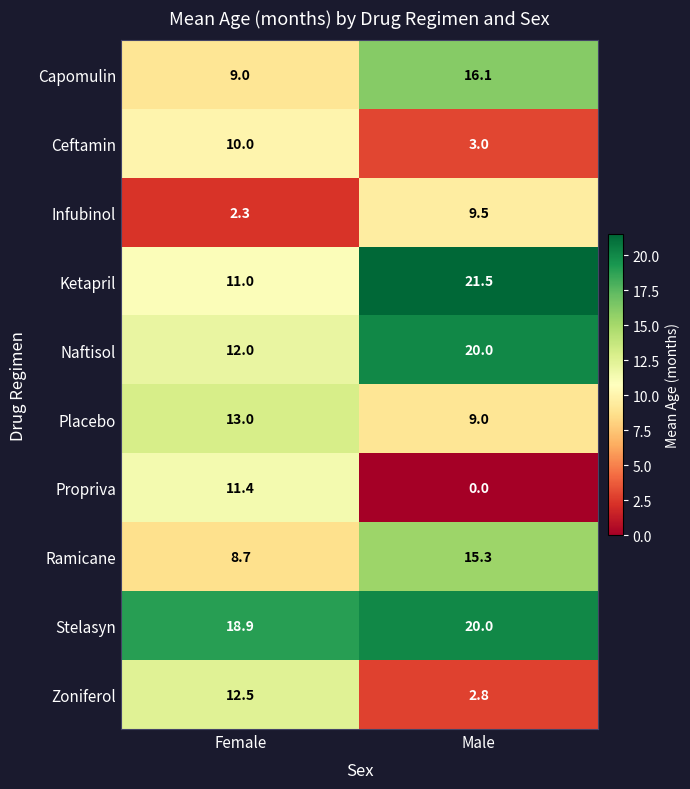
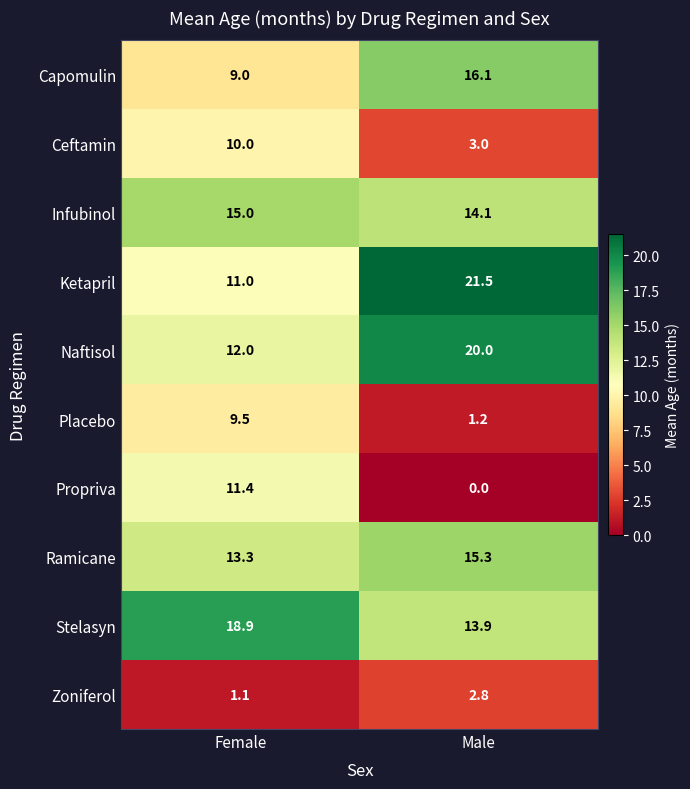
Infubinol, Female: 2.3 -> 15.0
Infubinol, Male: 9.5 -> 14.1
Placebo, Female: 13.0 -> 9.5
Placebo, Male: 9.0 -> 1.2
Ramicane, Female: 8.7 -> 13.3
Stelasyn, Male: 20.0 -> 13.9
Zoniferol, Female: 12.5 -> 1.1
